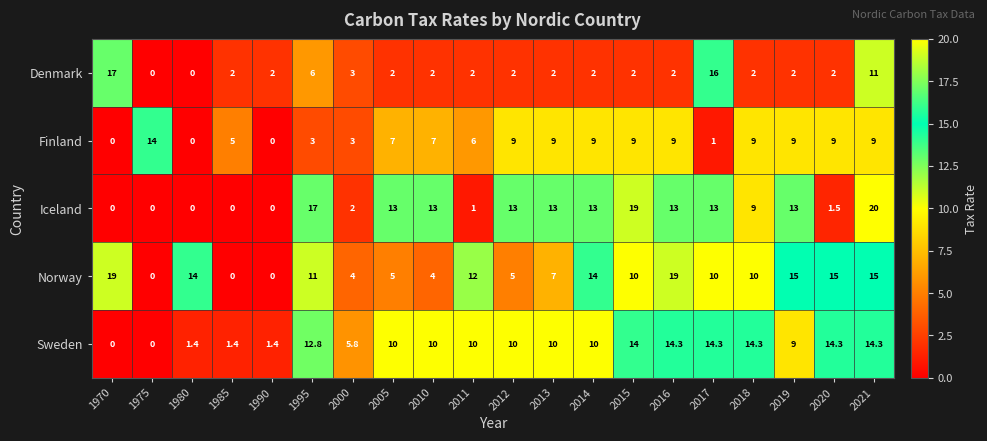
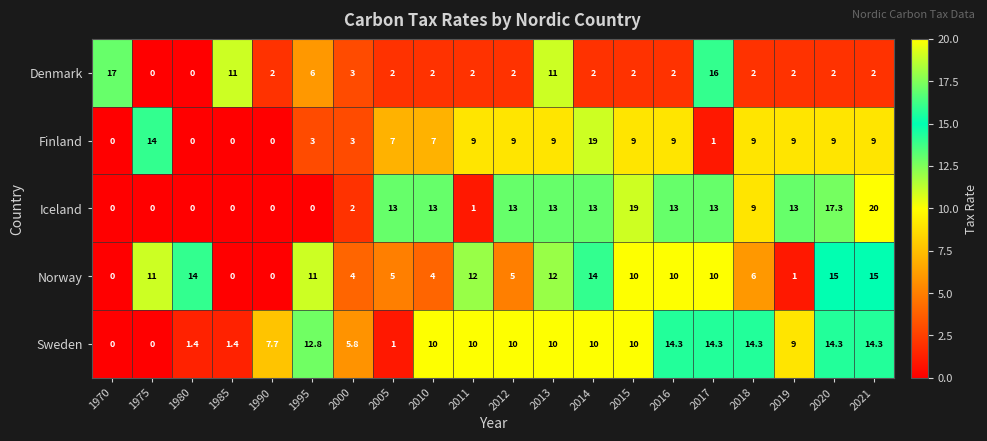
Denmark, 1985: 2 -> 11
Denmark, 2013: 2 -> 11
Denmark, 2021: 11 -> 2
Finland, 1985: 5 -> 0
Finland, 2011: 6 -> 9
Finland, 2014: 9 -> 19
Iceland, 1995: 17 -> 0
Iceland, 2020: 1.5 -> 17.3
Norway, 1970: 19 -> 0
Norway, 1975: 0 -> 11
Norway, 2013: 7 -> 12
Norway, 2016: 19 -> 10
Norway, 2018: 10 -> 6
Norway, 2019: 15 -> 1
Sweden, 1990: 1.4 -> 7.7
Sweden, 2005: 10 -> 1
Sweden, 2015: 14 -> 10
